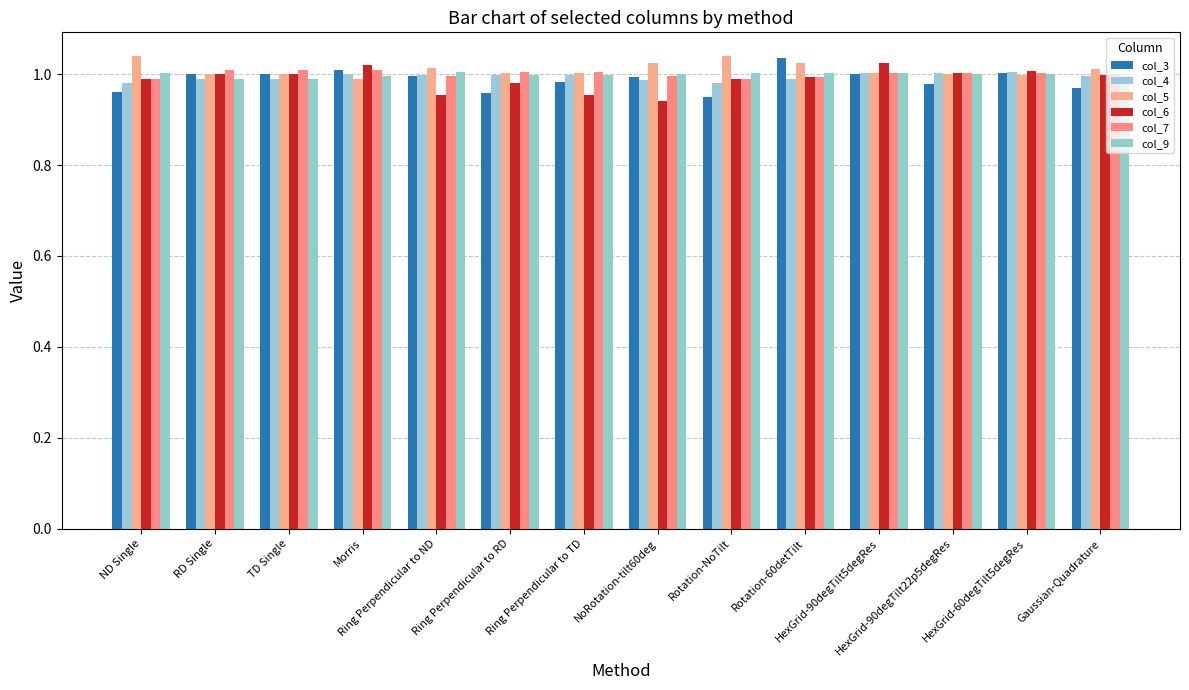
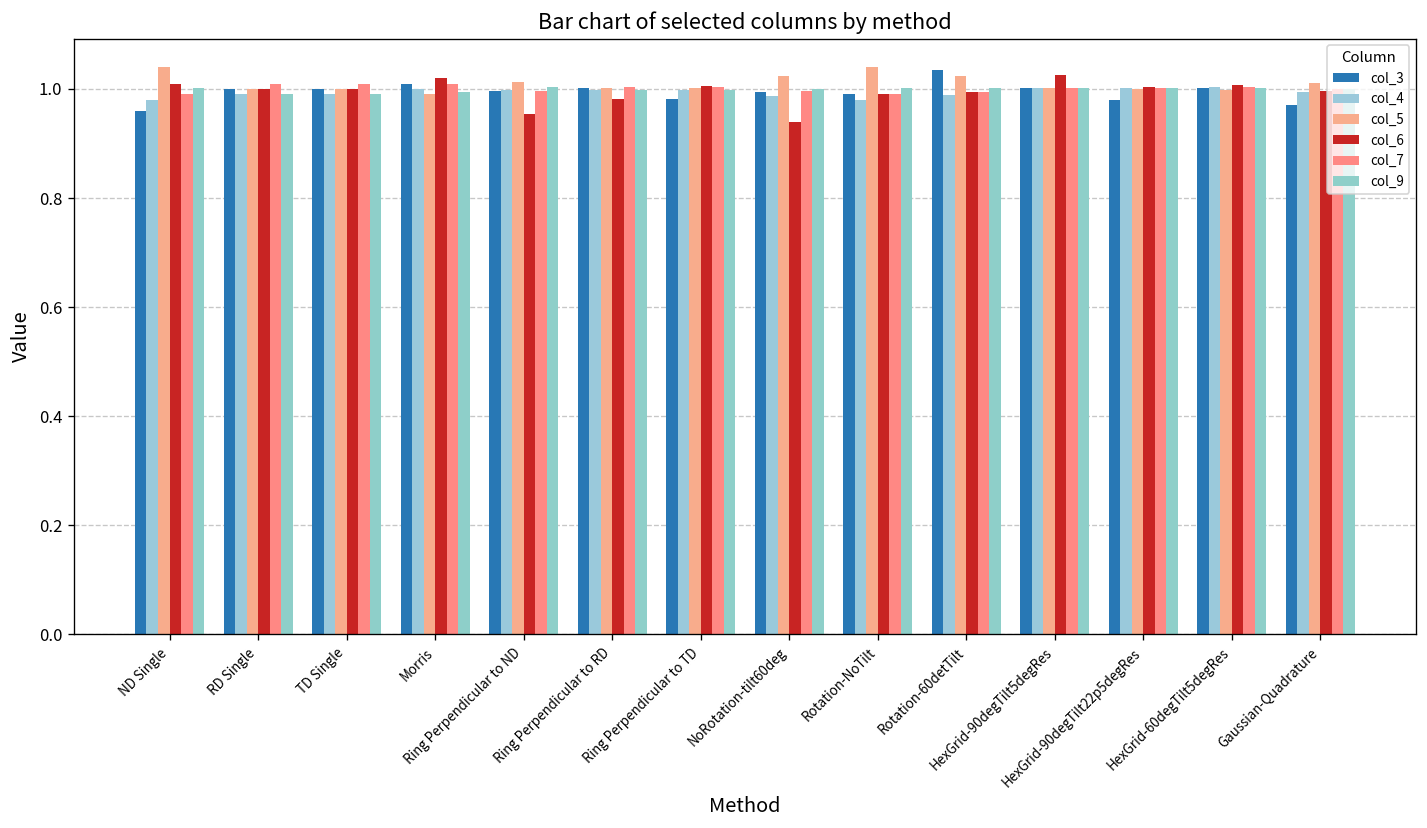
col_6, ND Single: 0.99 -> 1.01
col_3, Ring Perpendicular to RD: 0.96 -> 1.00
col_6, Ring Perpendicular to TD: 0.95 -> 1.00
col_3, Rotation-NoTilt: 0.95 -> 0.99
